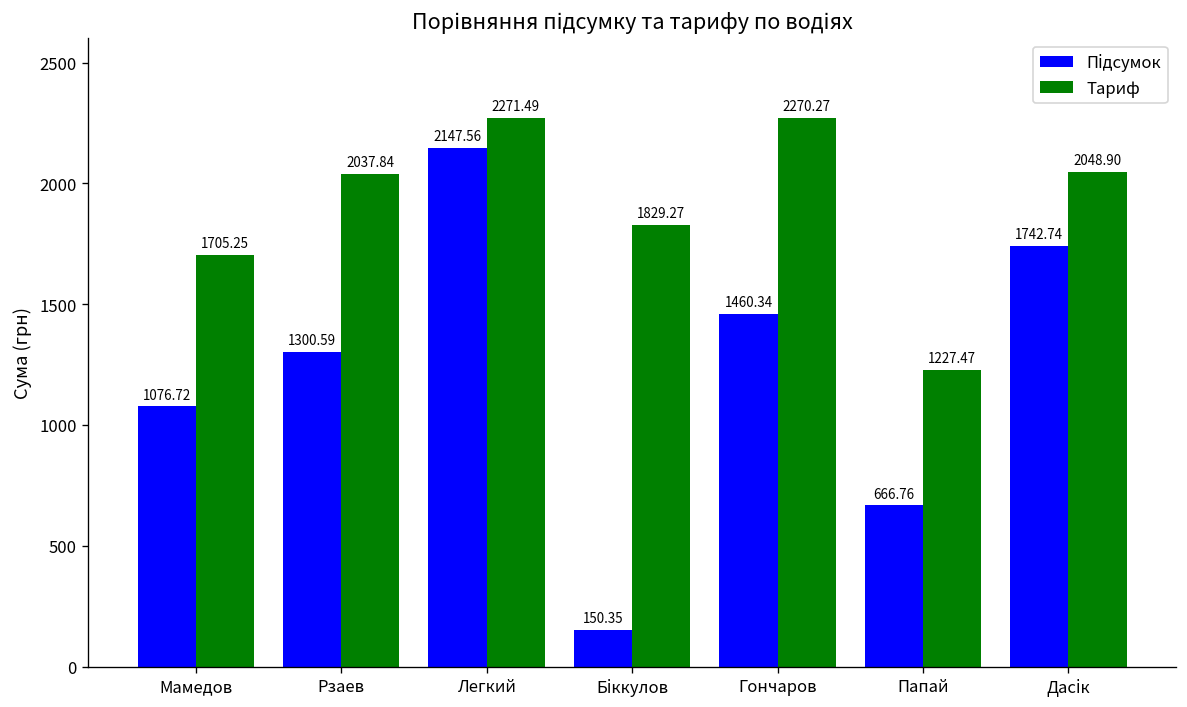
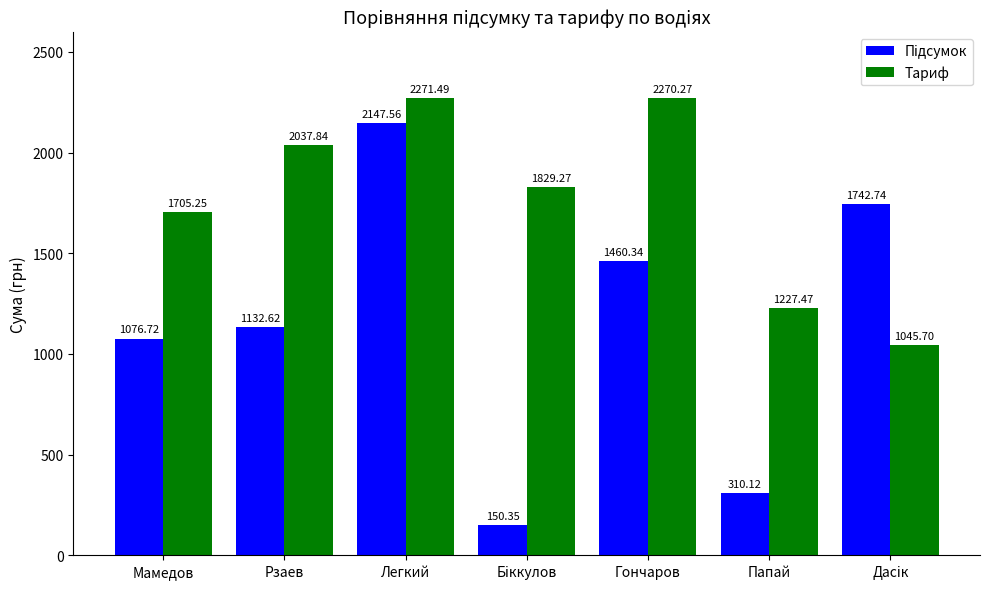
Підсумок, Рзаев: 1300.59 -> 1132.62
Підсумок, Папай: 666.76 -> 310.12
Тариф, Дасік: 2048.90 -> 1045.70
